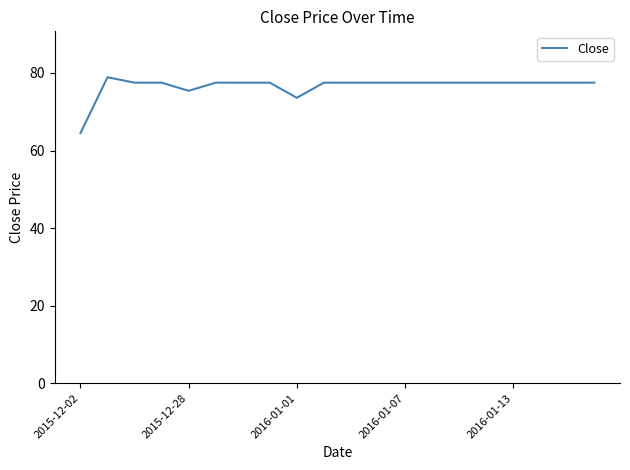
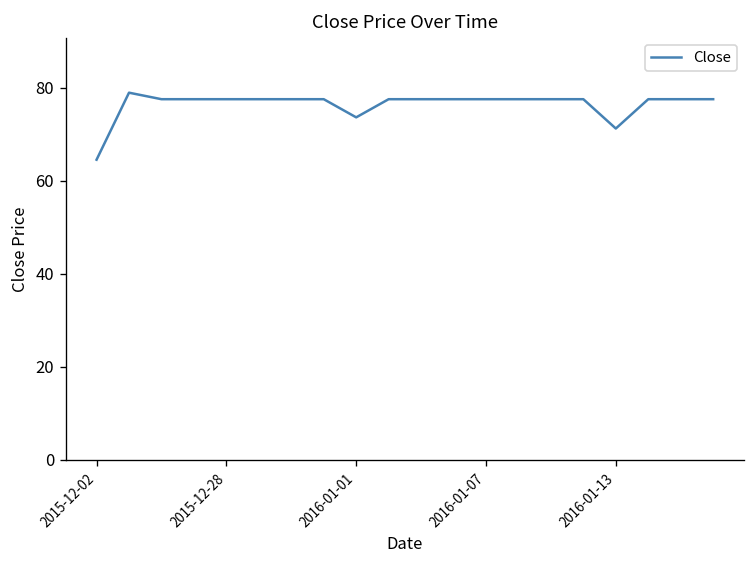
2015-12-28: 75 -> 78
2016-01-13: 78 -> 71
